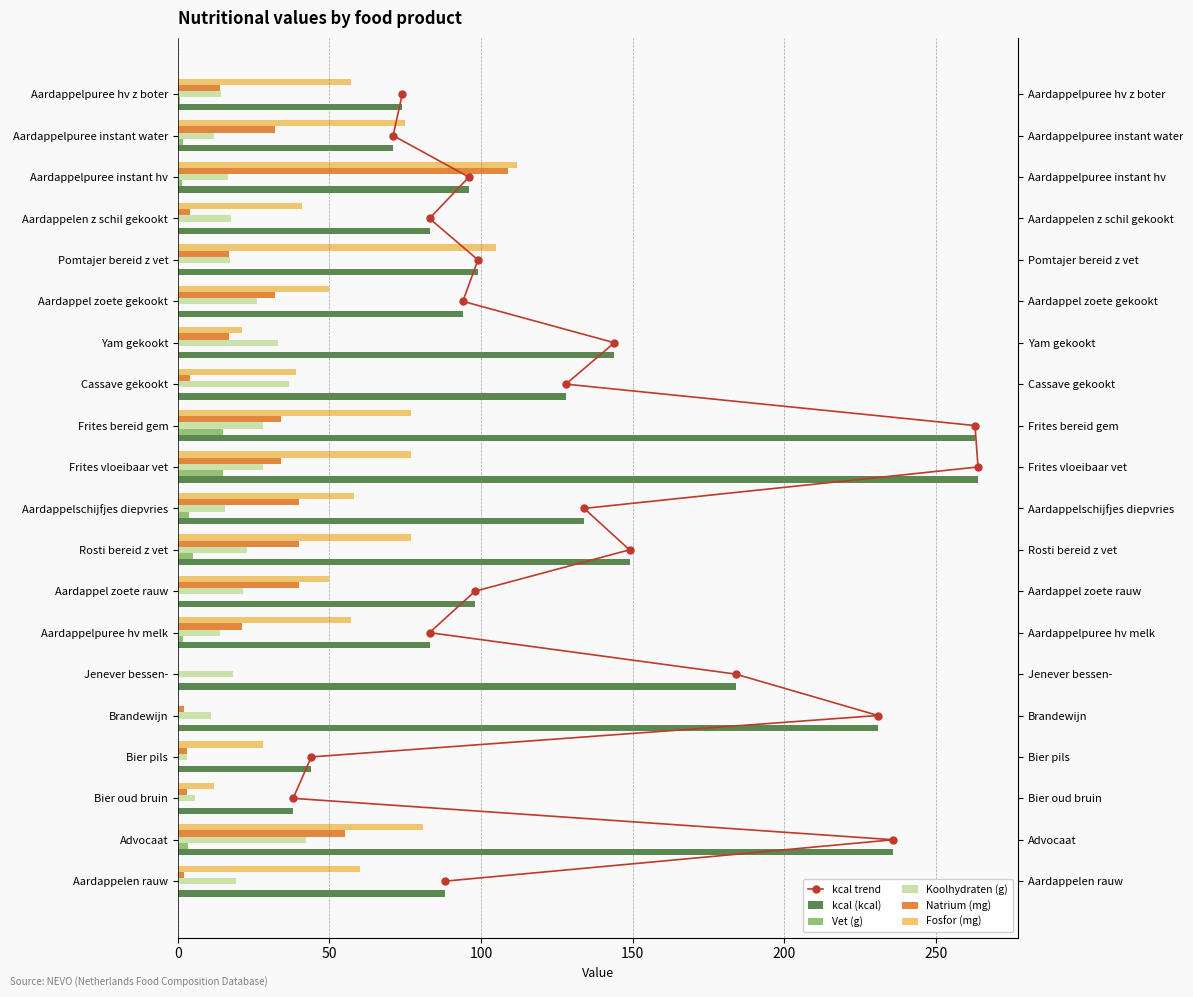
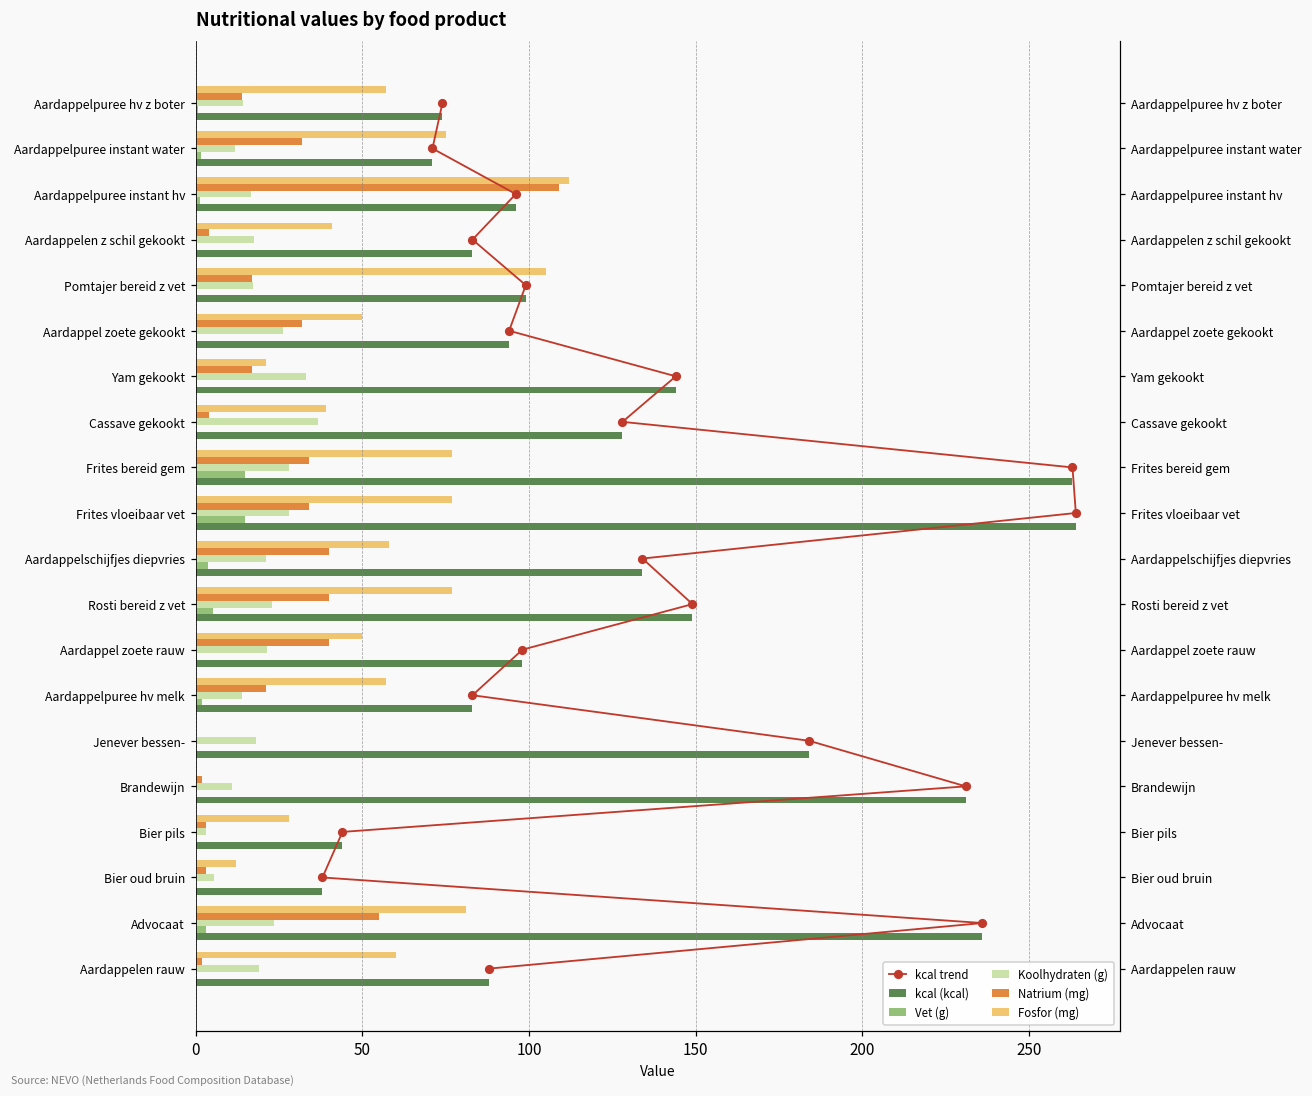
Koolhydraten (g), Aardappelschijfjes diepvries: 16 -> 21
Koolhydraten (g), Advocaat: 42 -> 24
